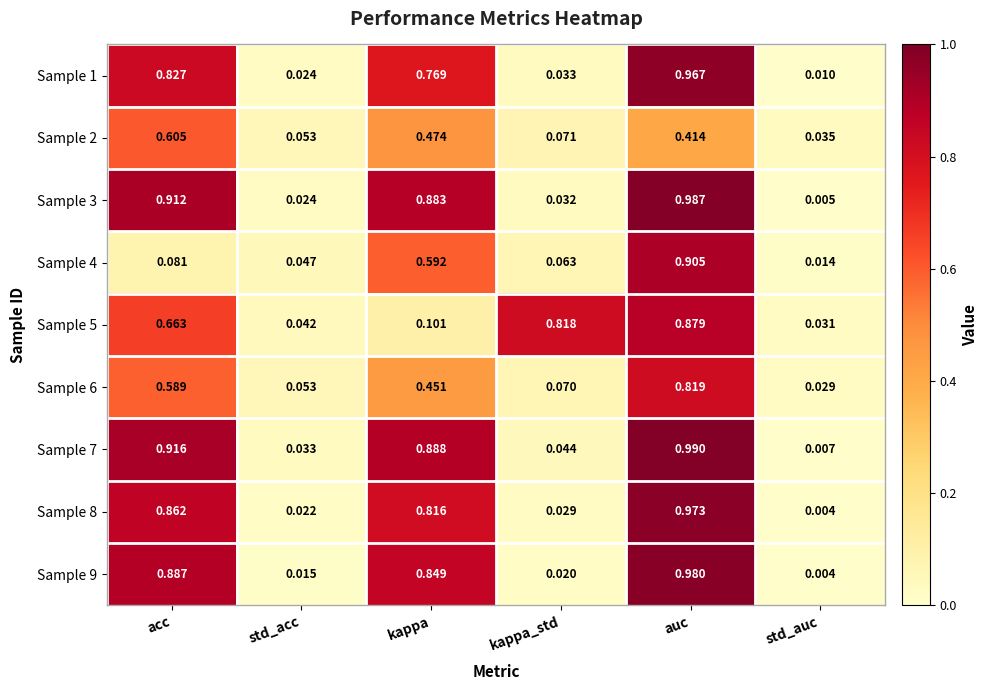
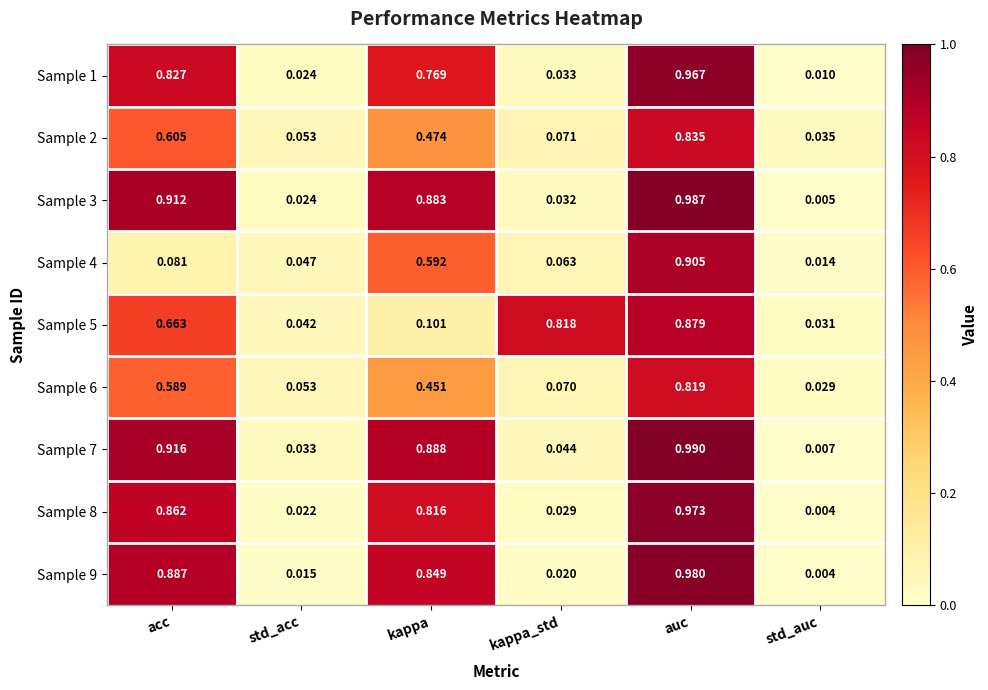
Sample 2, auc: 0.414 -> 0.835
